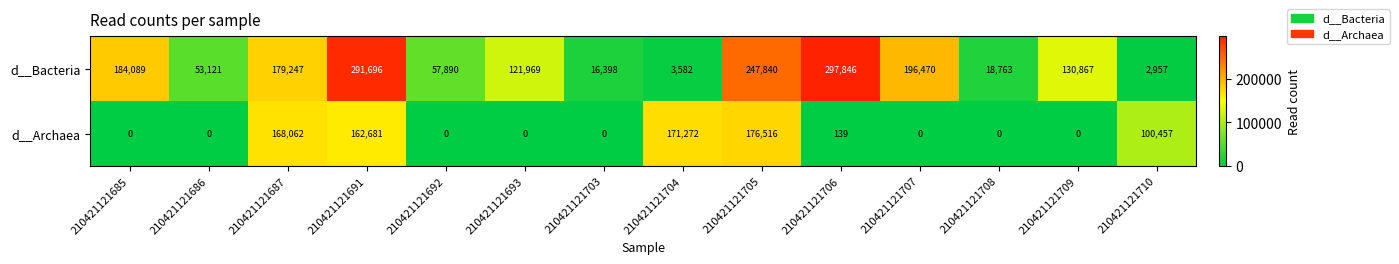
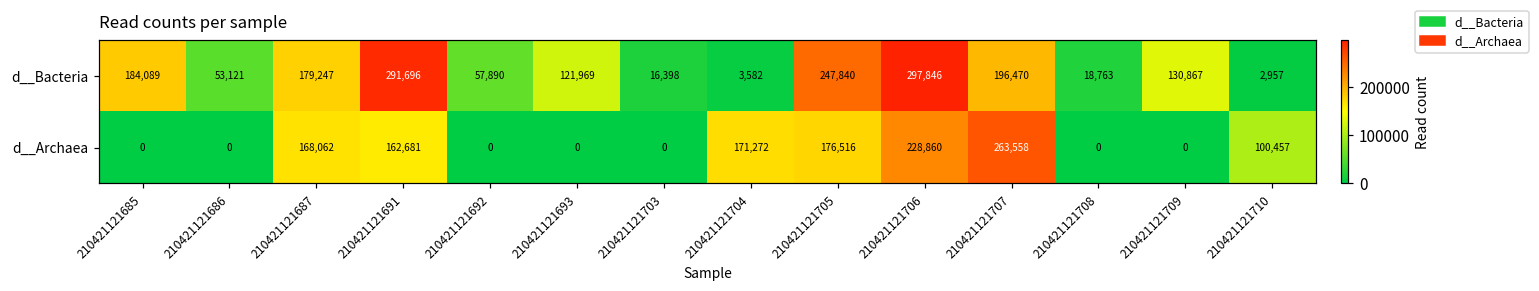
d__Archaea, 210421121706: 139 -> 228,860
d__Archaea, 210421121707: 0 -> 263,558
